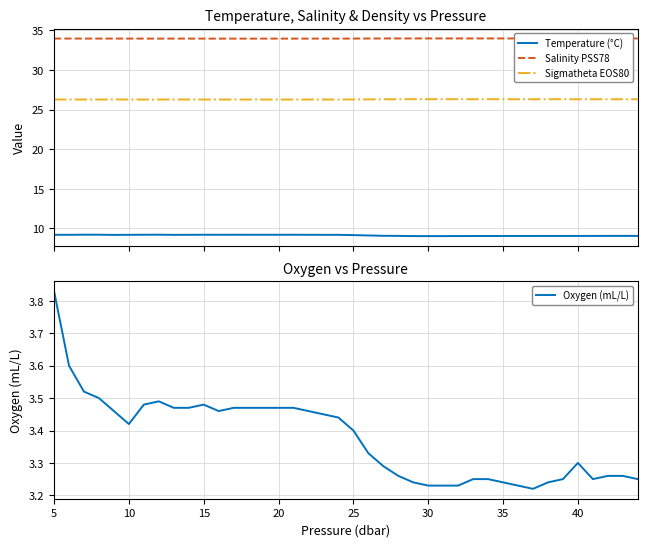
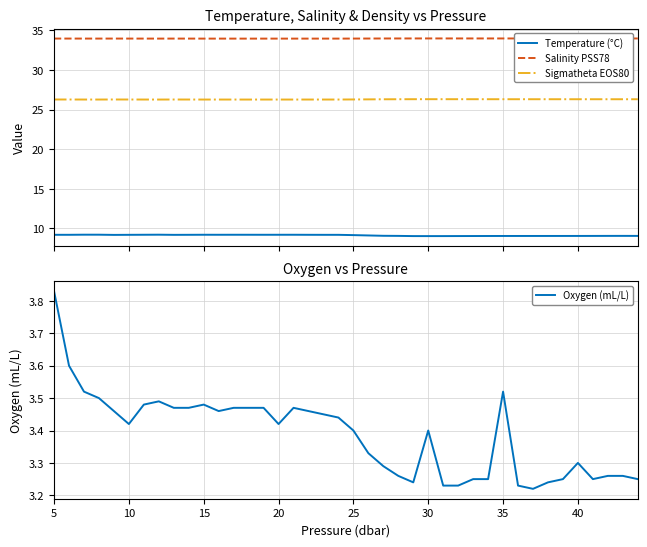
Oxygen vs Pressure, 20: 3.47 -> 3.42
Oxygen vs Pressure, 30: 3.23 -> 3.40
Oxygen vs Pressure, 35: 3.24 -> 3.52
